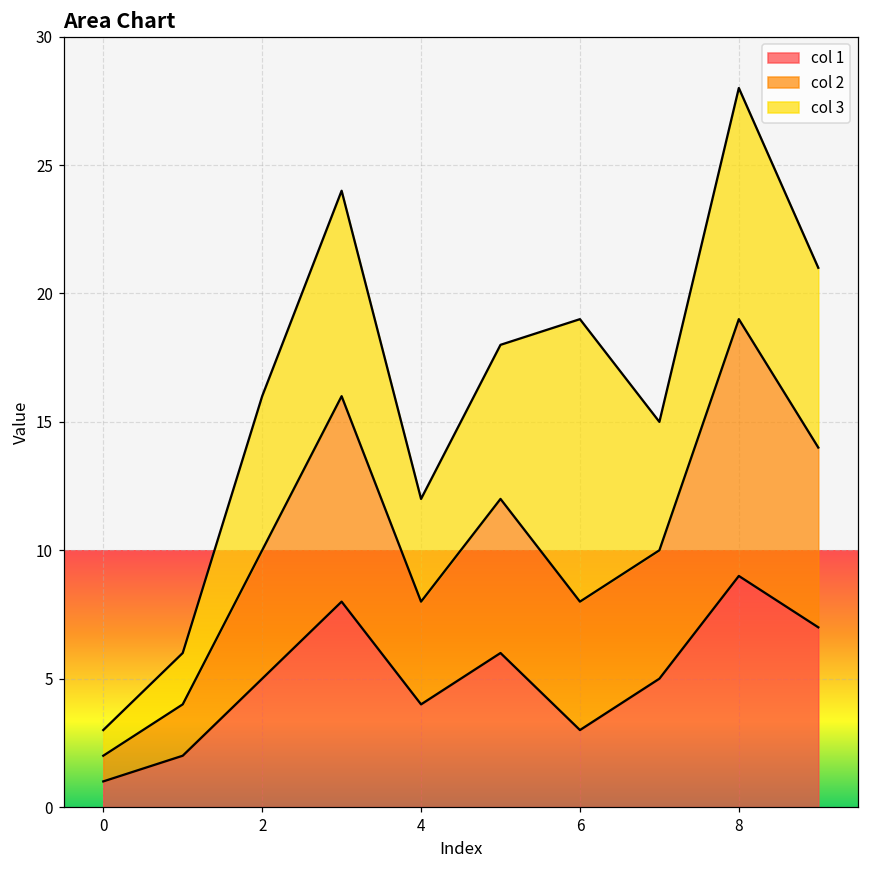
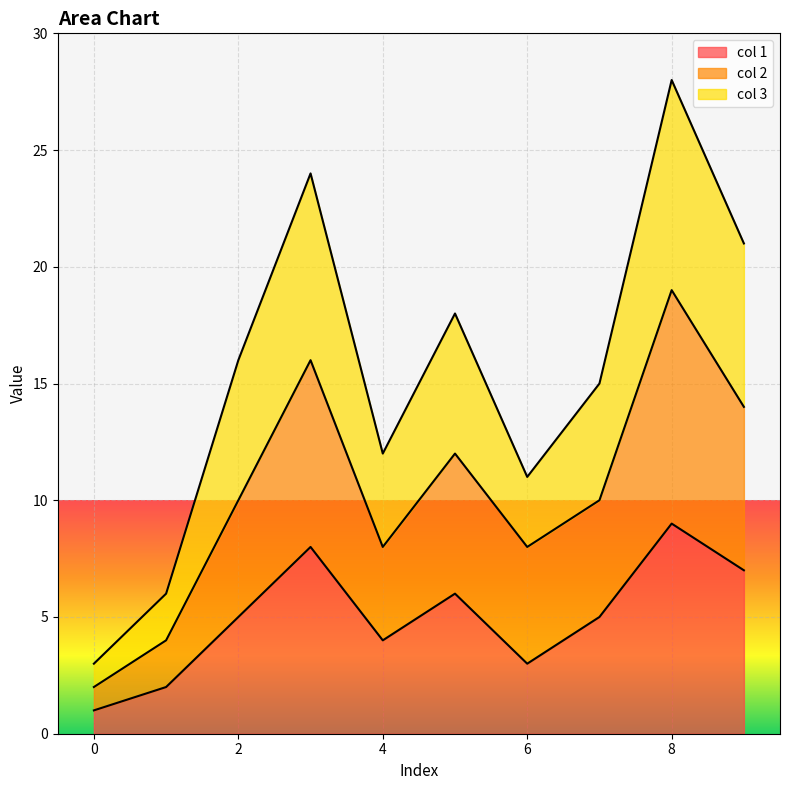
col 3, 6: 11 -> 3
